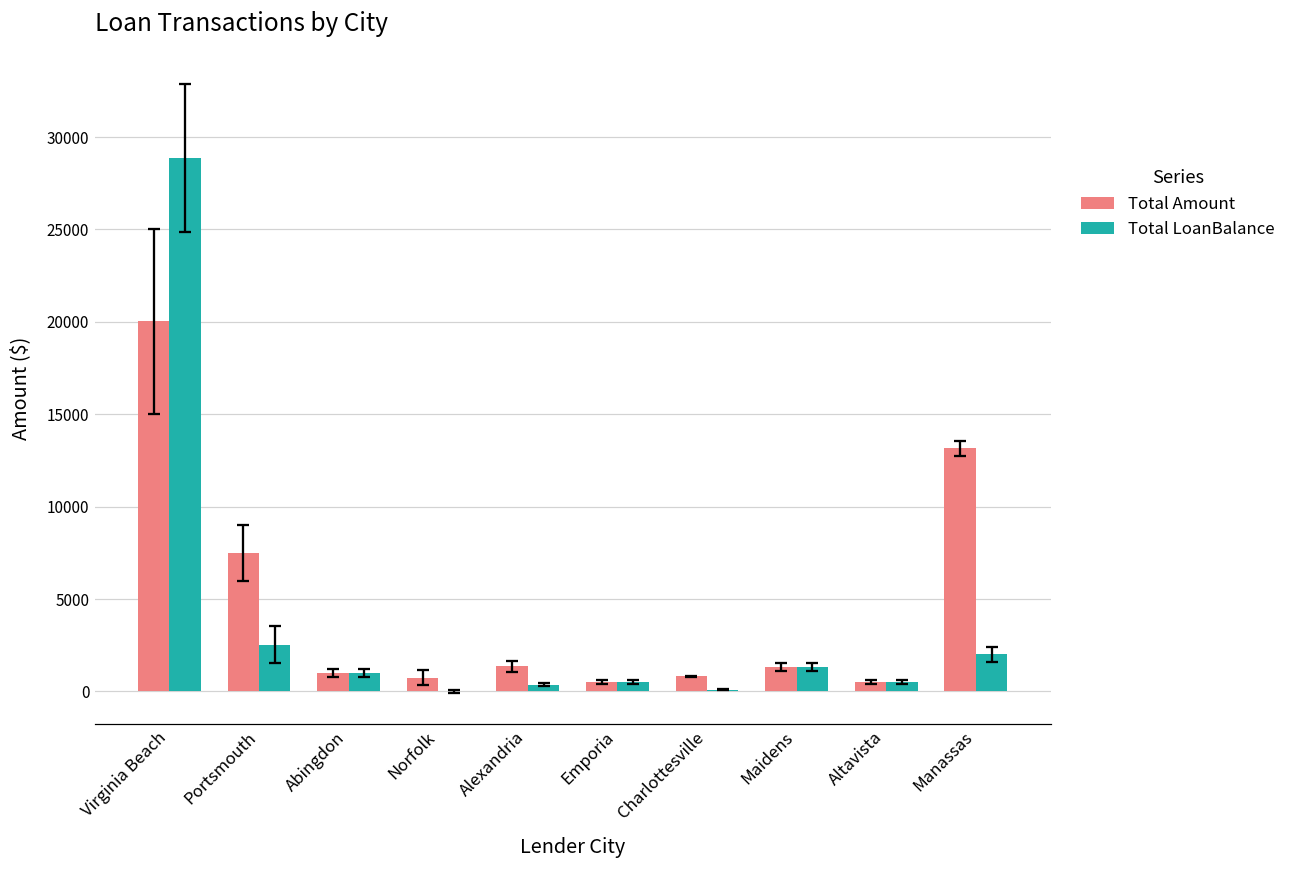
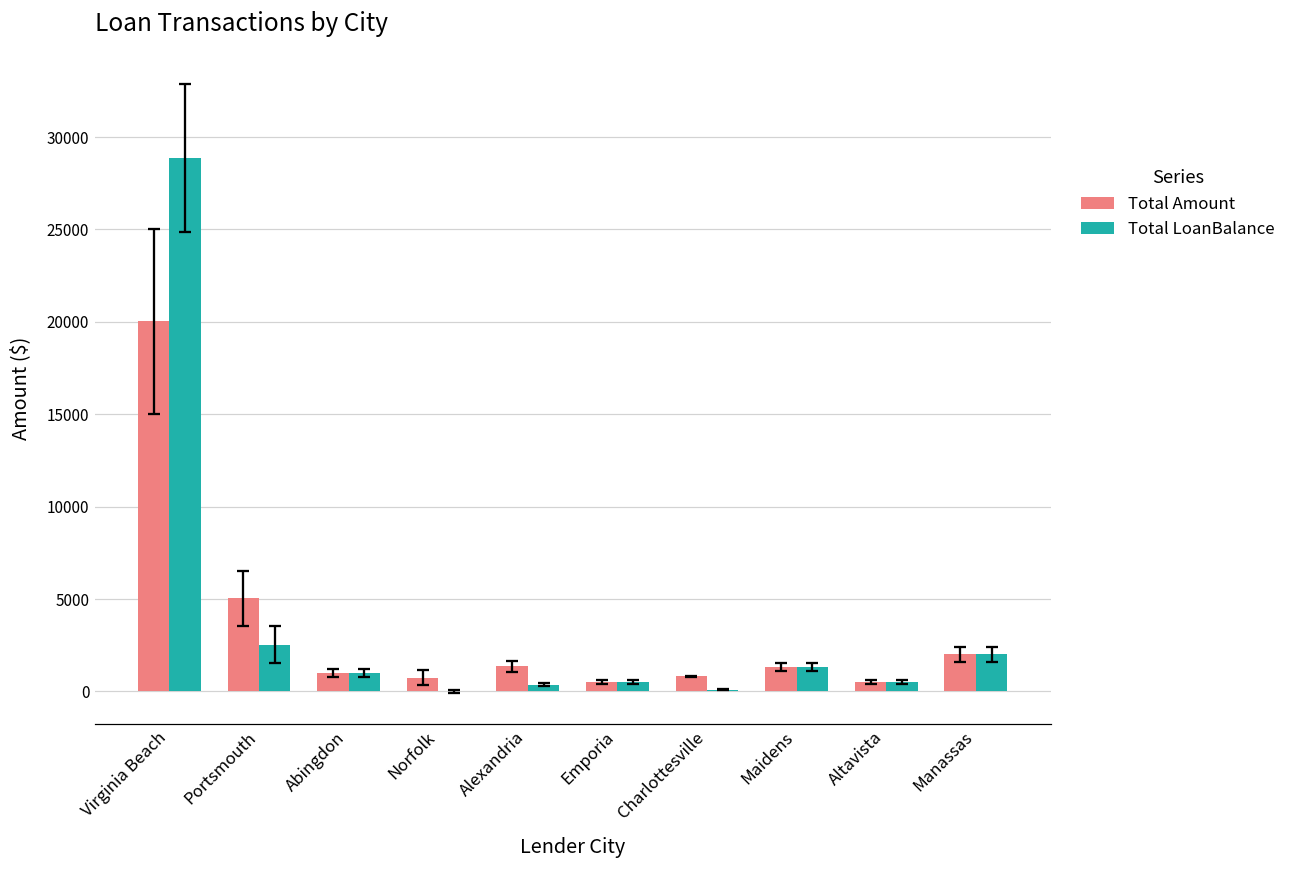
Total Amount, Portsmouth: 7500 -> 5000
Total Amount, Manassas: 13200 -> 2000
